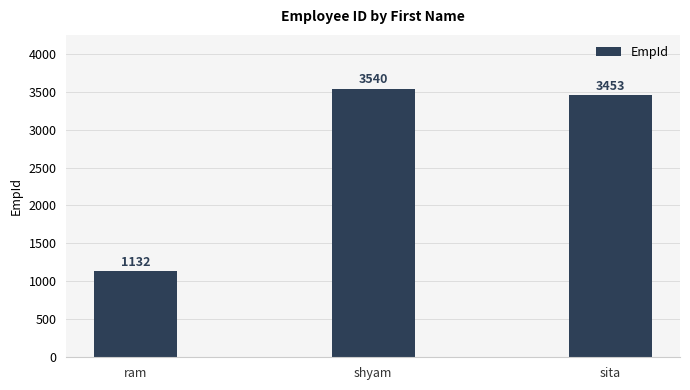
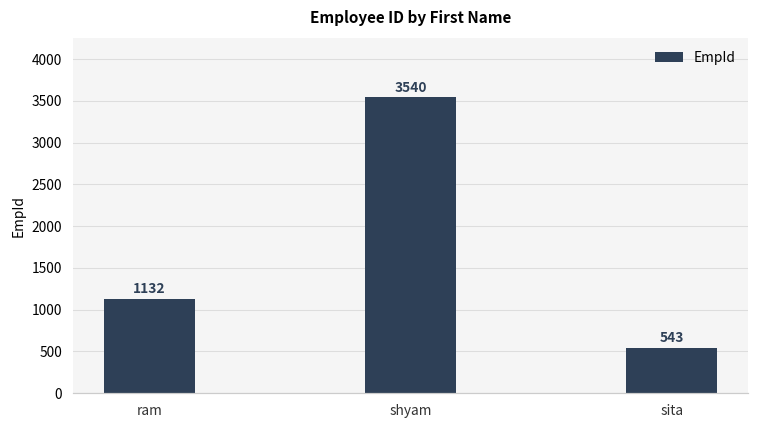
sita: 3453 -> 543
